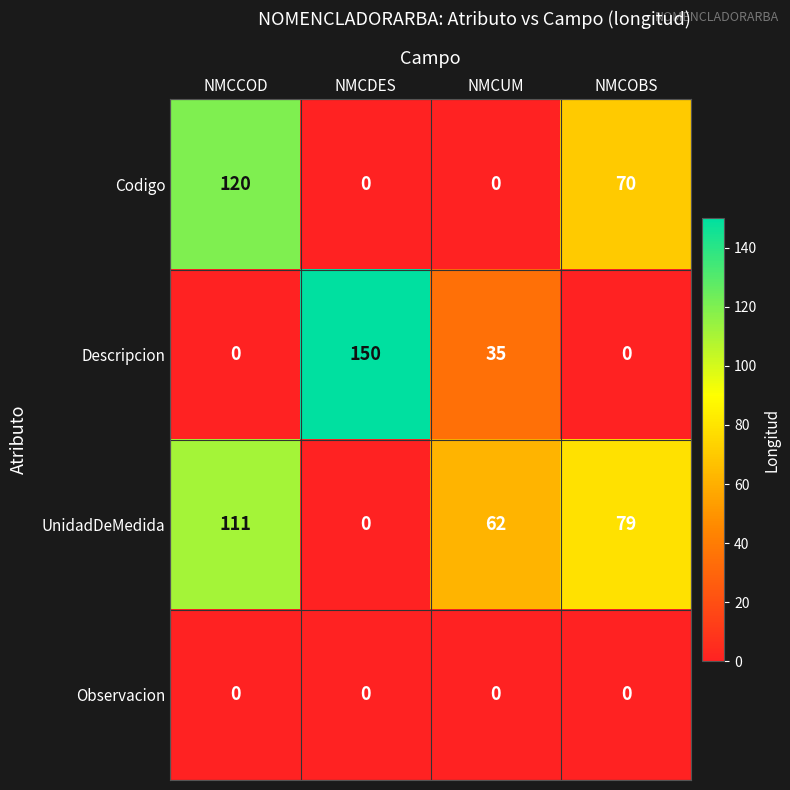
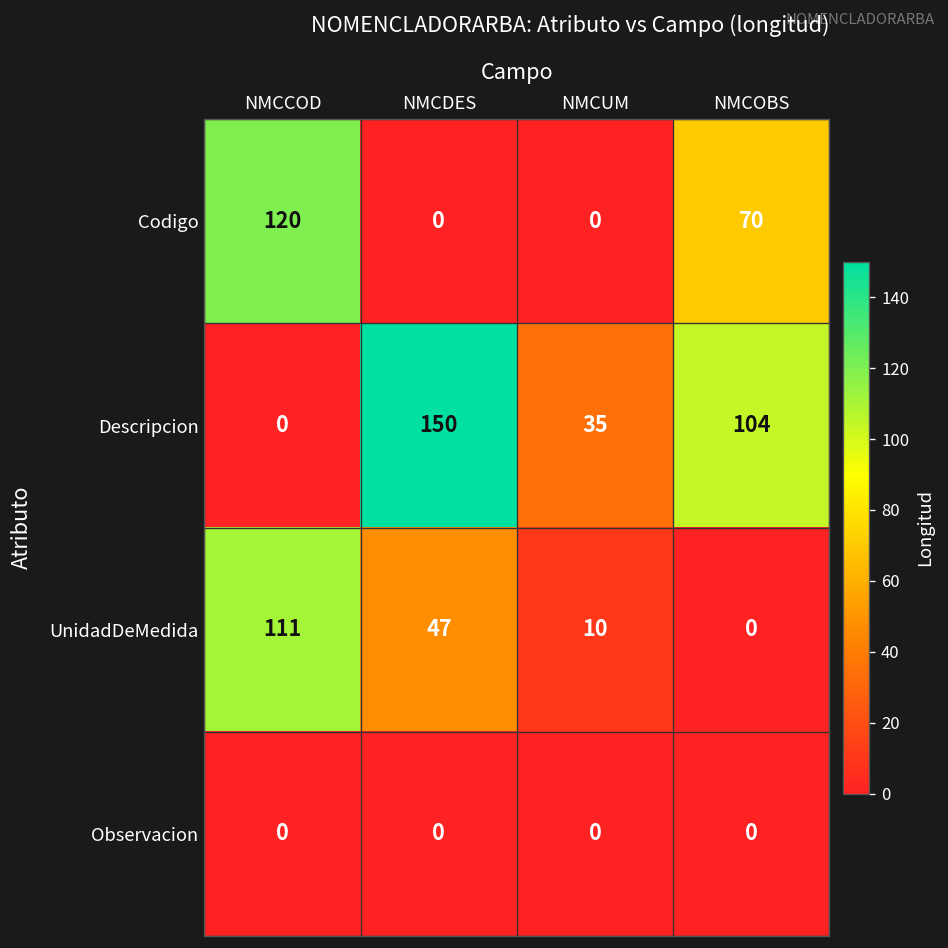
Descripcion, NMCOBS: 0 -> 104
UnidadDeMedida, NMCDES: 0 -> 47
UnidadDeMedida, NMCUM: 62 -> 10
UnidadDeMedida, NMCOBS: 79 -> 0
